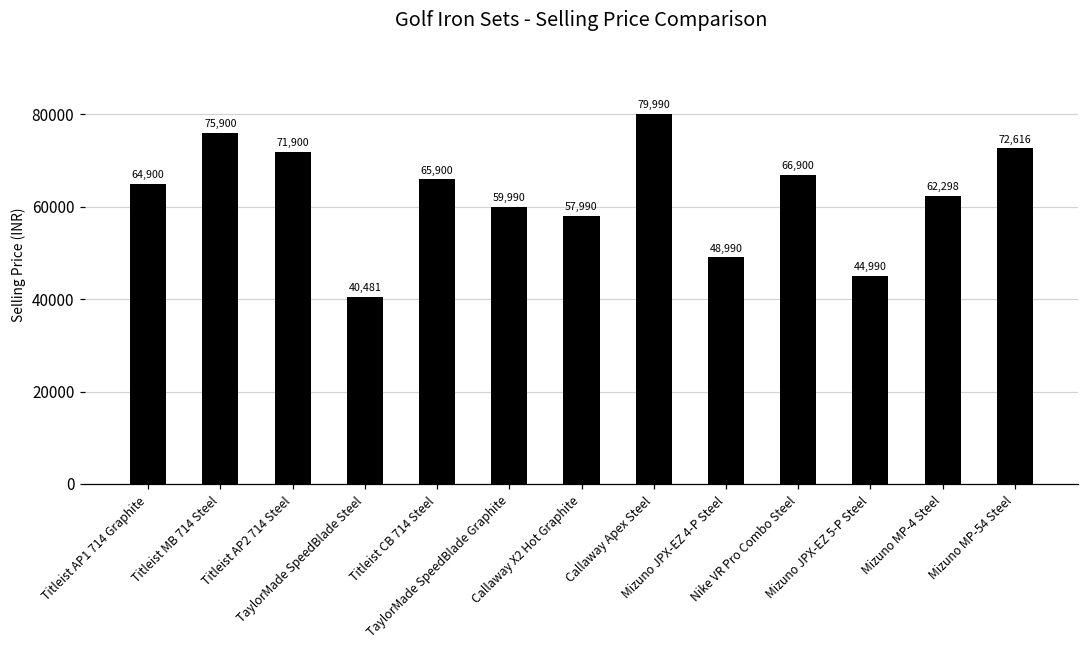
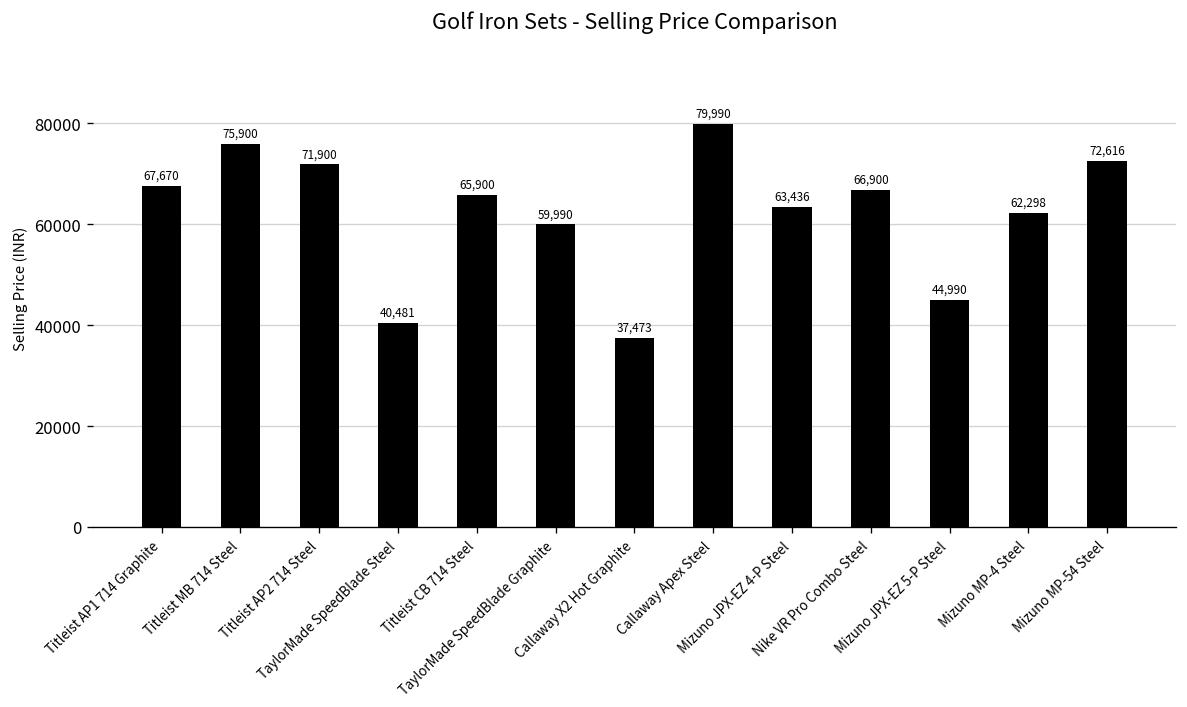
Titleist AP1 714 Graphite: 64,900 -> 67,670
Callaway X2 Hot Graphite: 57,990 -> 37,473
Mizuno JPX-EZ 4-P Steel: 48,990 -> 63,436
